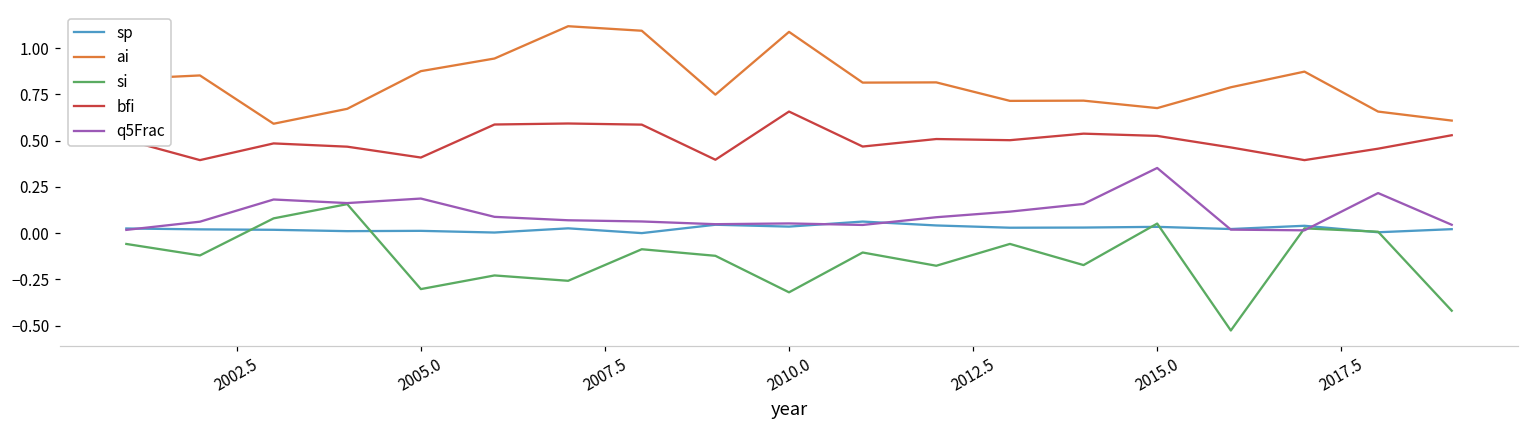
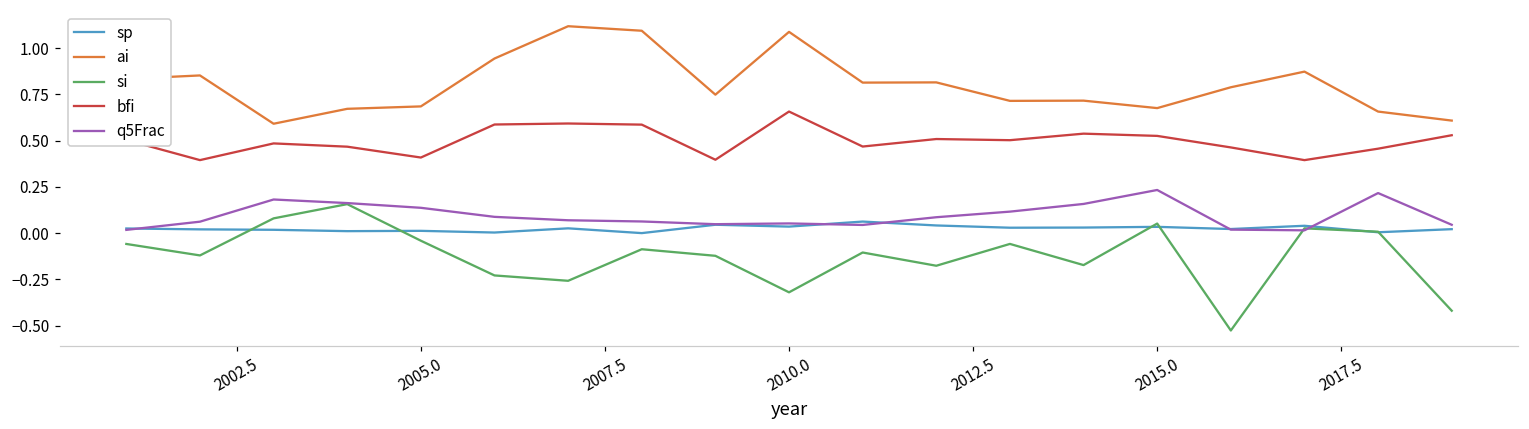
ai, 2005.0: 0.88 -> 0.68
si, 2005.0: -0.30 -> -0.04
q5Frac, 2005.0: 0.19 -> 0.14
q5Frac, 2015.0: 0.35 -> 0.23
